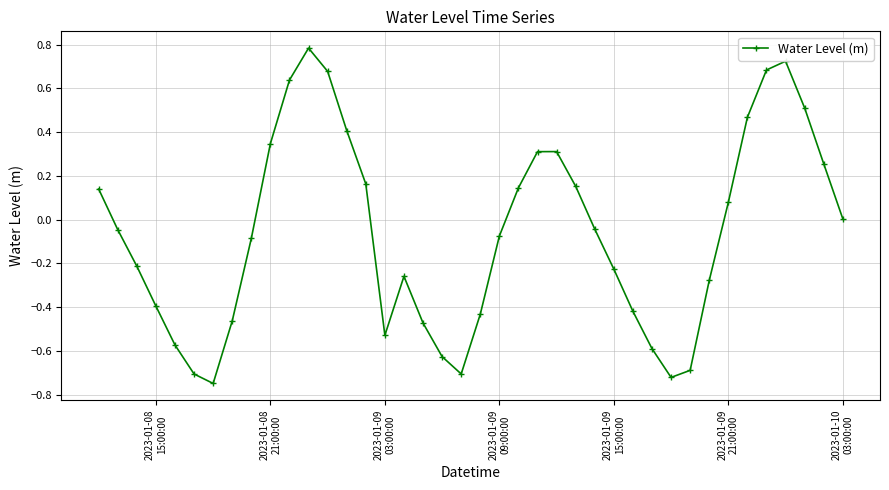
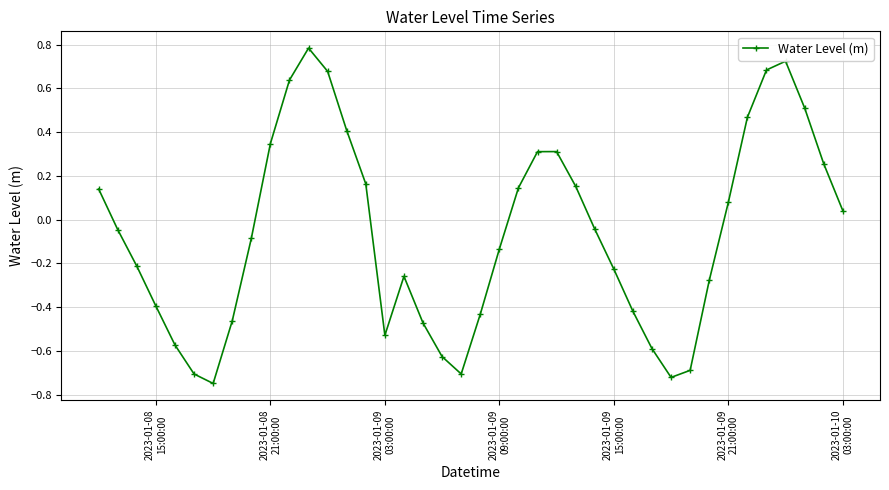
2023-01-09 09:00:00: -0.07 -> -0.13
2023-01-10 03:00:00: 0.00 -> 0.04
